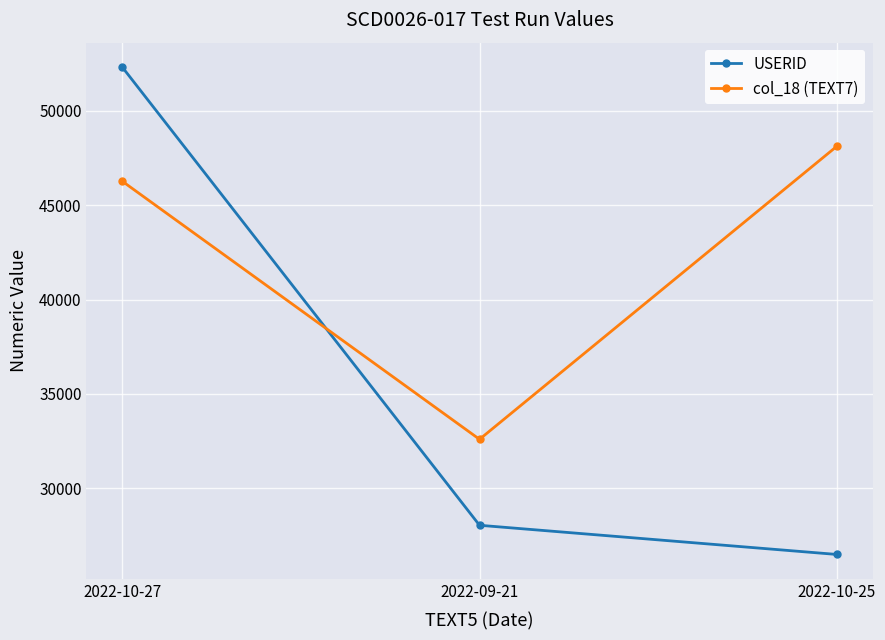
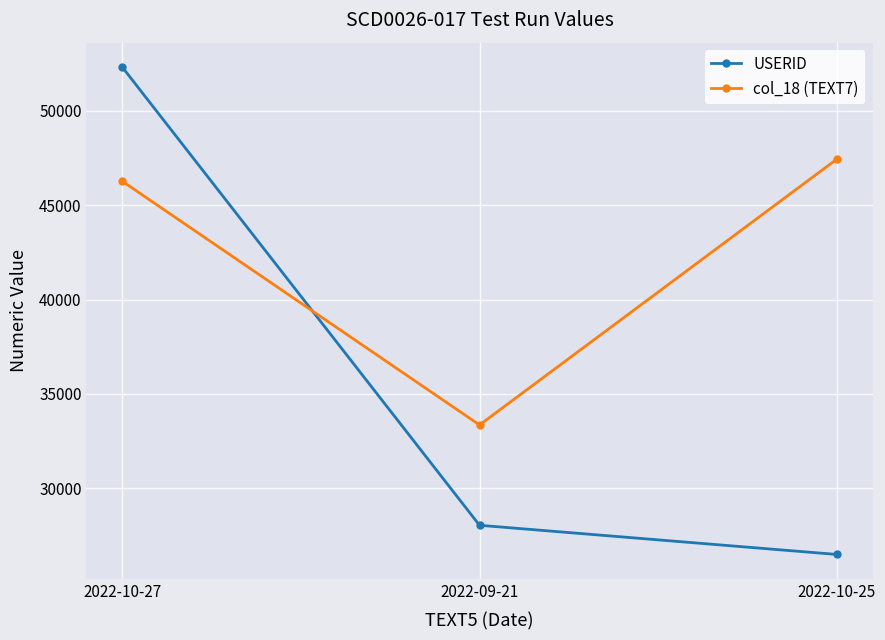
col_18 (TEXT7), 2022-09-21: 32600 -> 33300
col_18 (TEXT7), 2022-10-25: 48100 -> 47400
